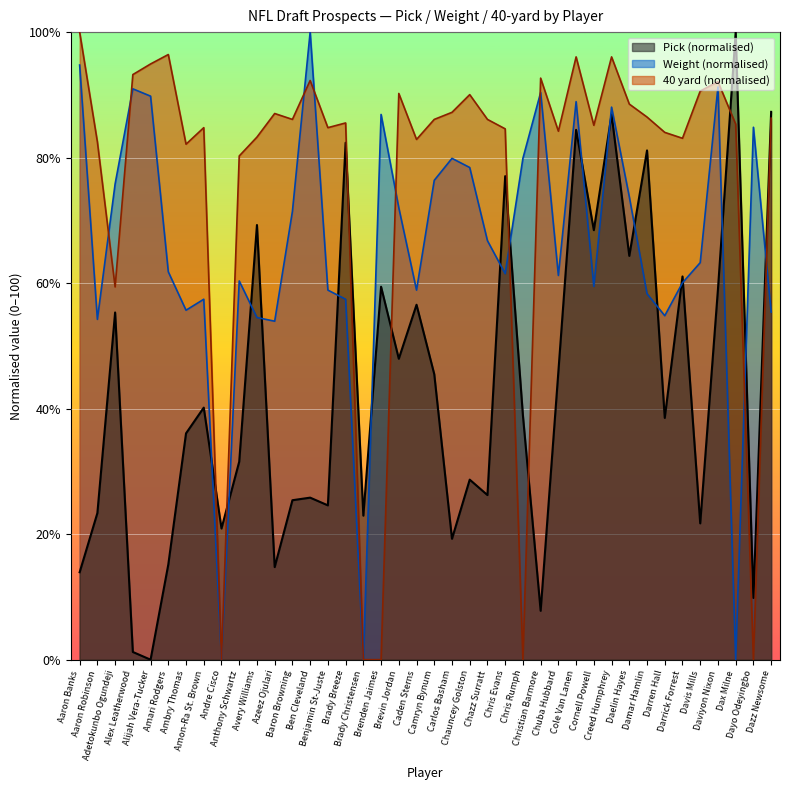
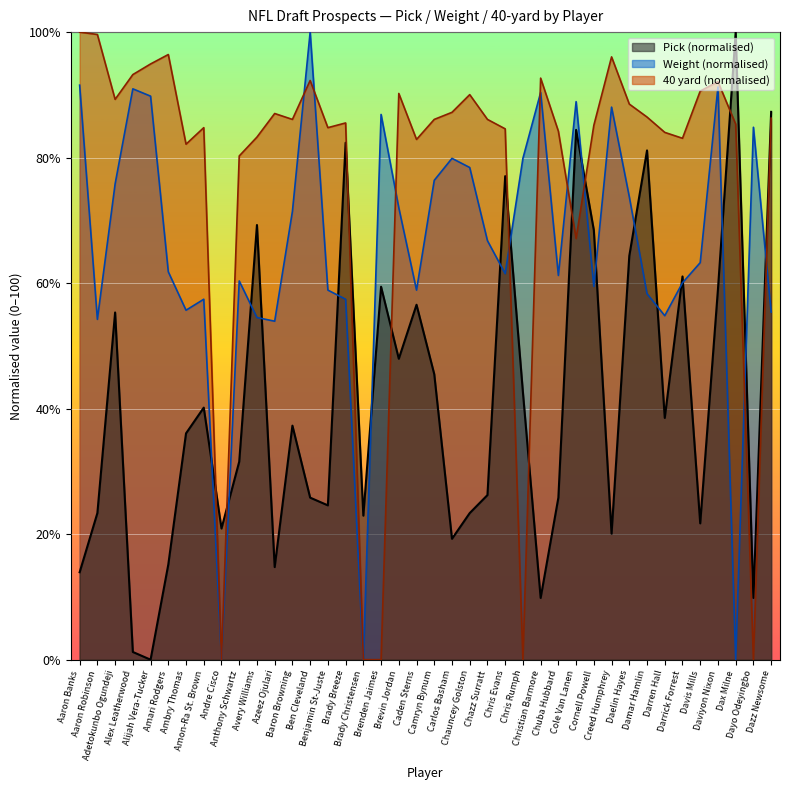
Weight (normalised), Aaron Banks: 95% -> 92%
40 yard (normalised), Aaron Robinson: 83% -> 100%
40 yard (normalised), Adetokunbo Ogundeji: 59% -> 89%
Pick (normalised), Baron Browning: 25% -> 37%
Pick (normalised), Chauncey Golston: 29% -> 23%
Pick (normalised), Chris Rumph: 39% -> 43%
Pick (normalised), Christian Barmore: 8% -> 10%
Pick (normalised), Chuba Hubbard: 46% -> 26%
40 yard (normalised), Cole Van Lanen: 96% -> 67%
Pick (normalised), Creed Humphrey: 87% -> 20%
